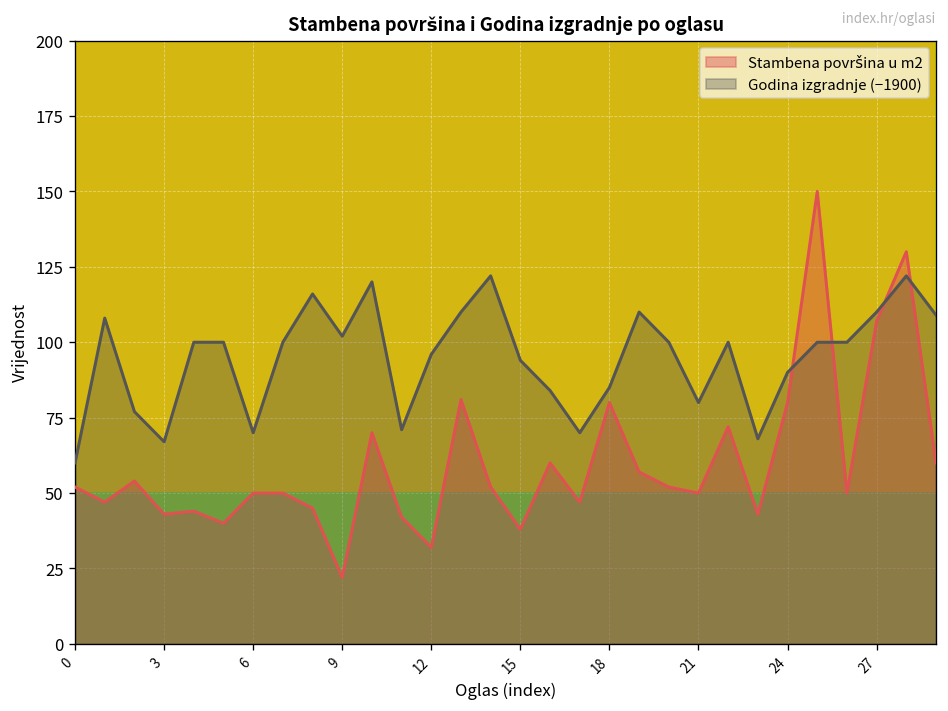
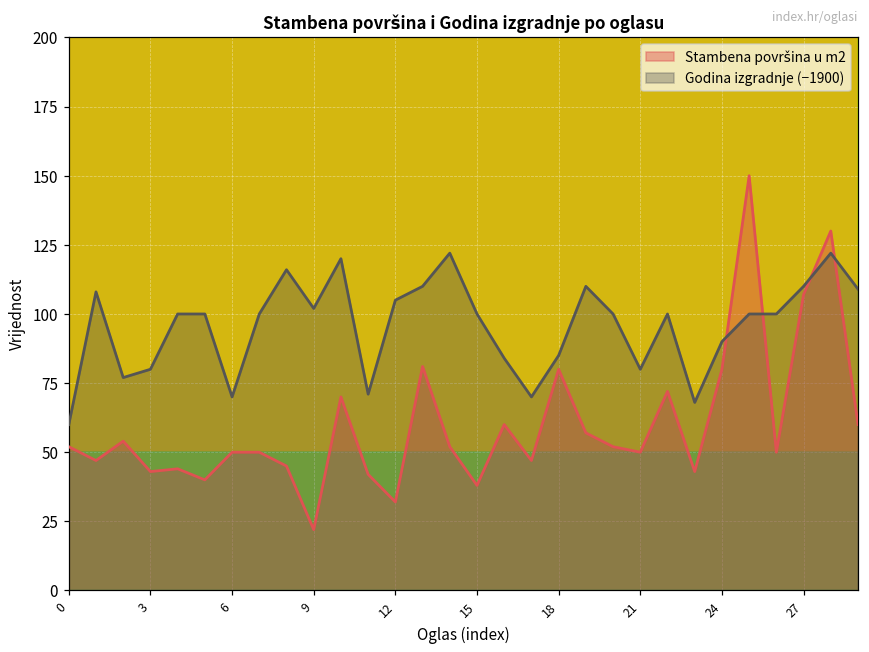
Godina izgradnje (−1900), 3: 67 -> 80
Godina izgradnje (−1900), 12: 96 -> 105
Godina izgradnje (−1900), 15: 94 -> 100
